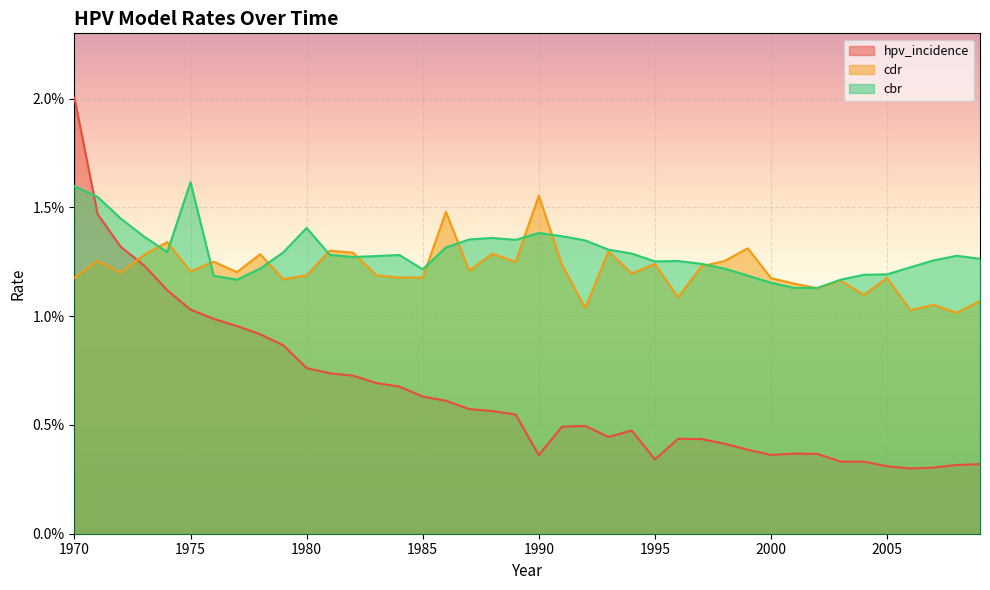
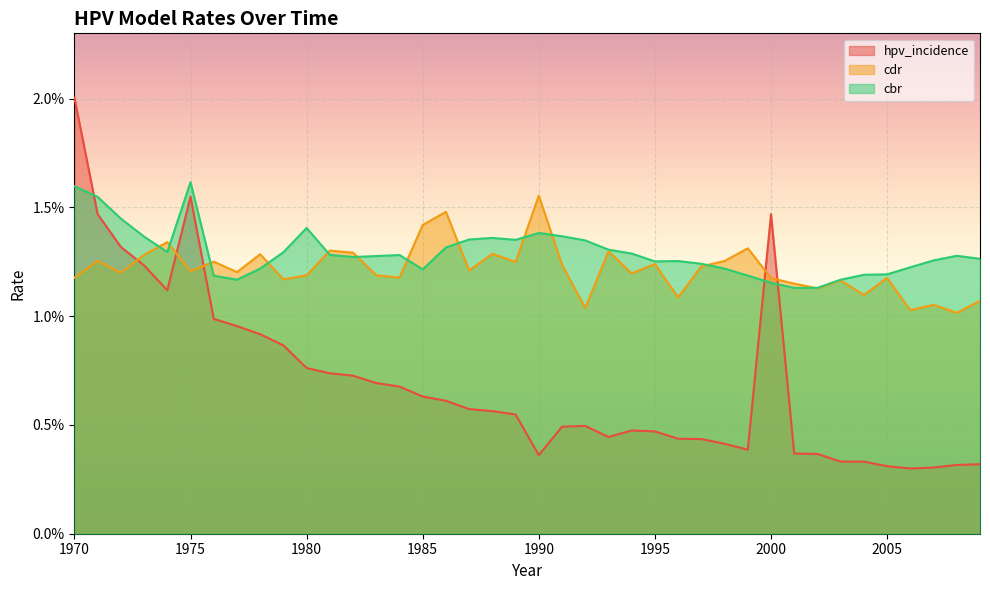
hpv_incidence, 1975: 1.03% -> 1.55%
cdr, 1985: 1.18% -> 1.42%
hpv_incidence, 1995: 0.34% -> 0.47%
hpv_incidence, 2000: 0.36% -> 1.47%
